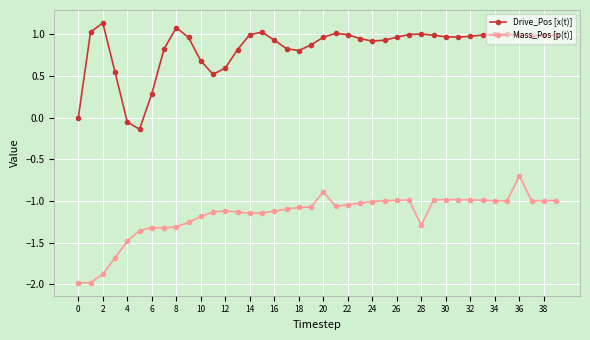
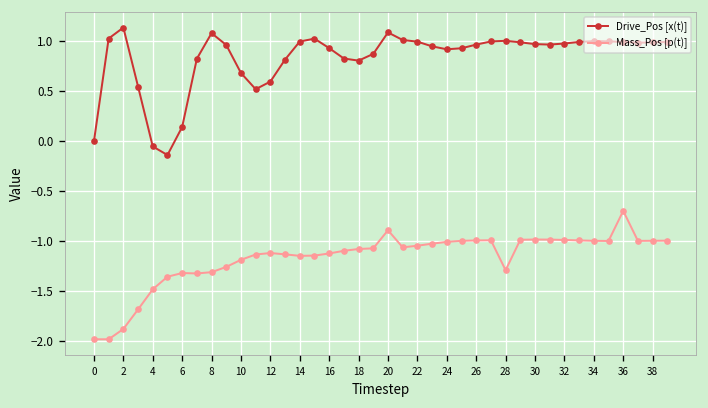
Drive_Pos [x(t)], 6: 0.3 -> 0.1
Drive_Pos [x(t)], 20: 1.0 -> 1.1
